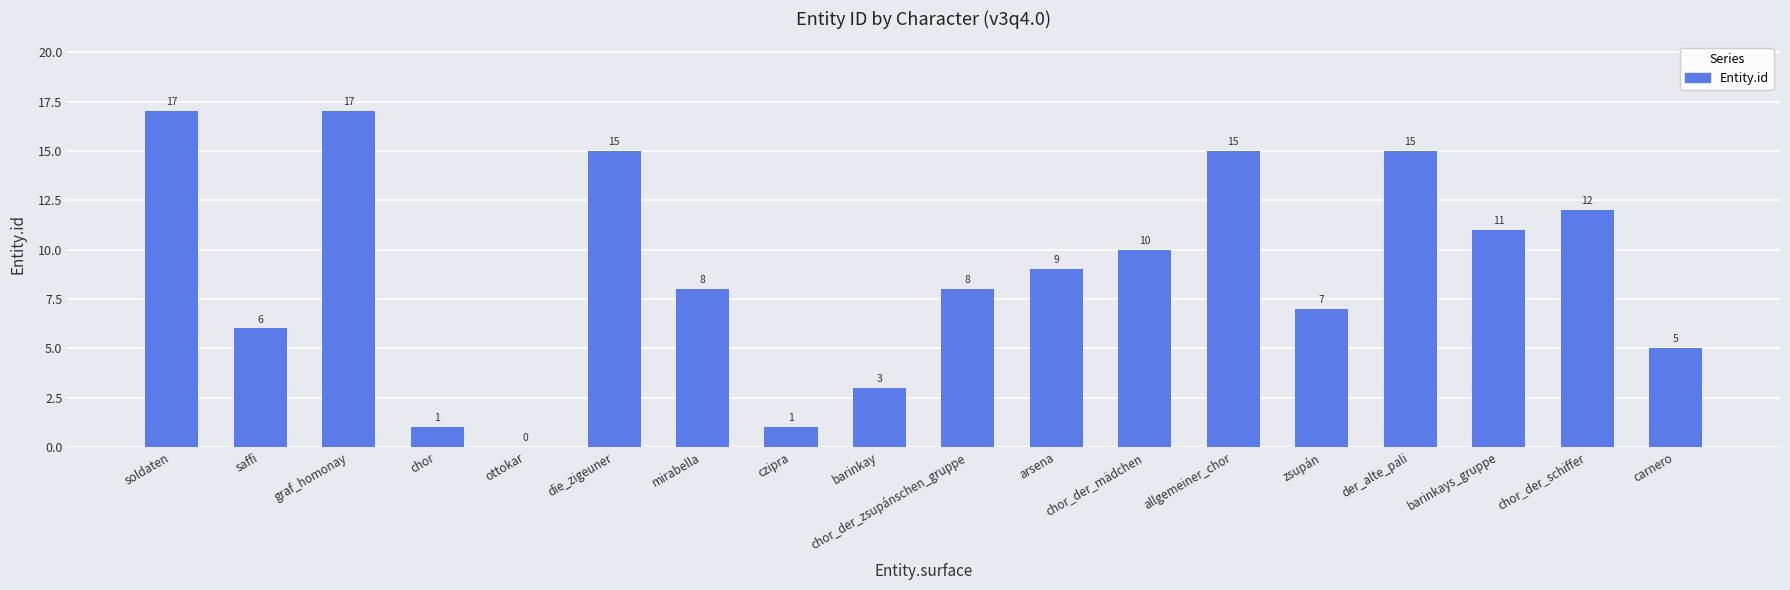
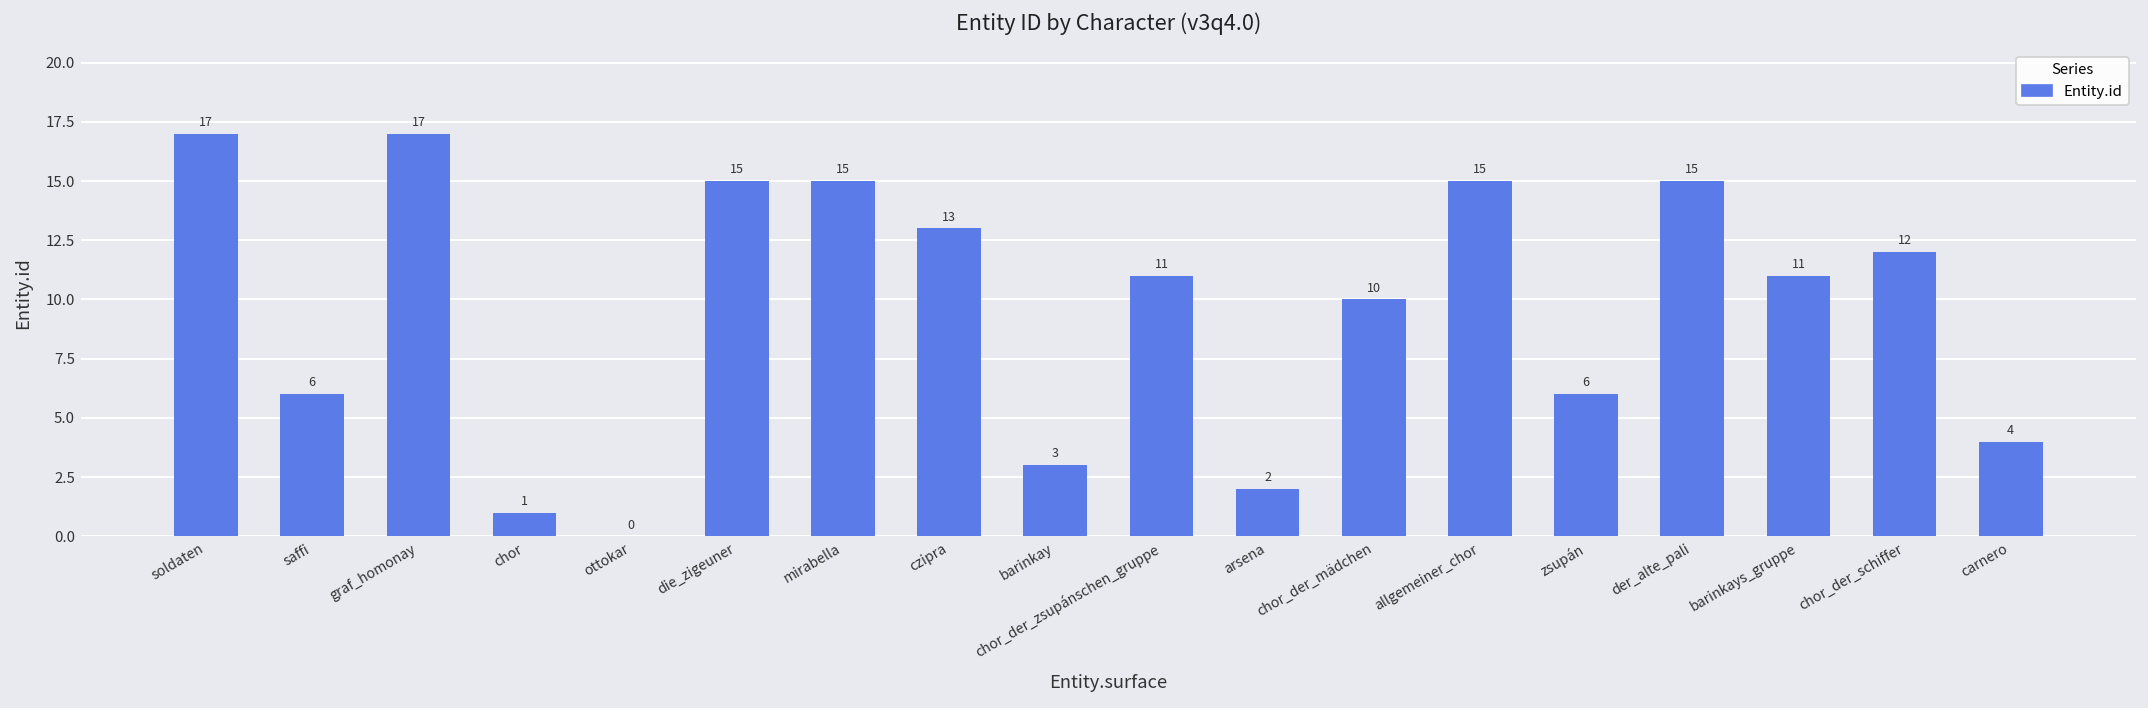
mirabella: 8 -> 15
czipra: 1 -> 13
chor_der_zsupánschen_gruppe: 8 -> 11
arsena: 9 -> 2
zsupán: 7 -> 6
carnero: 5 -> 4
